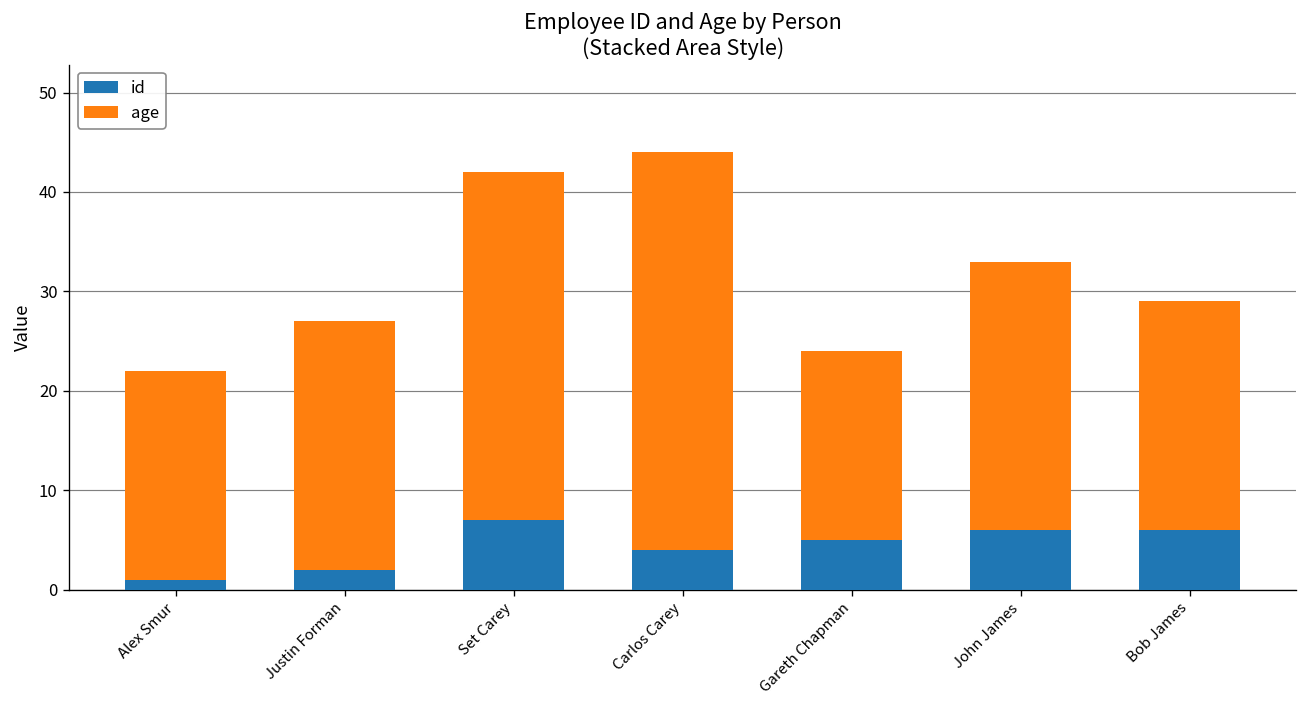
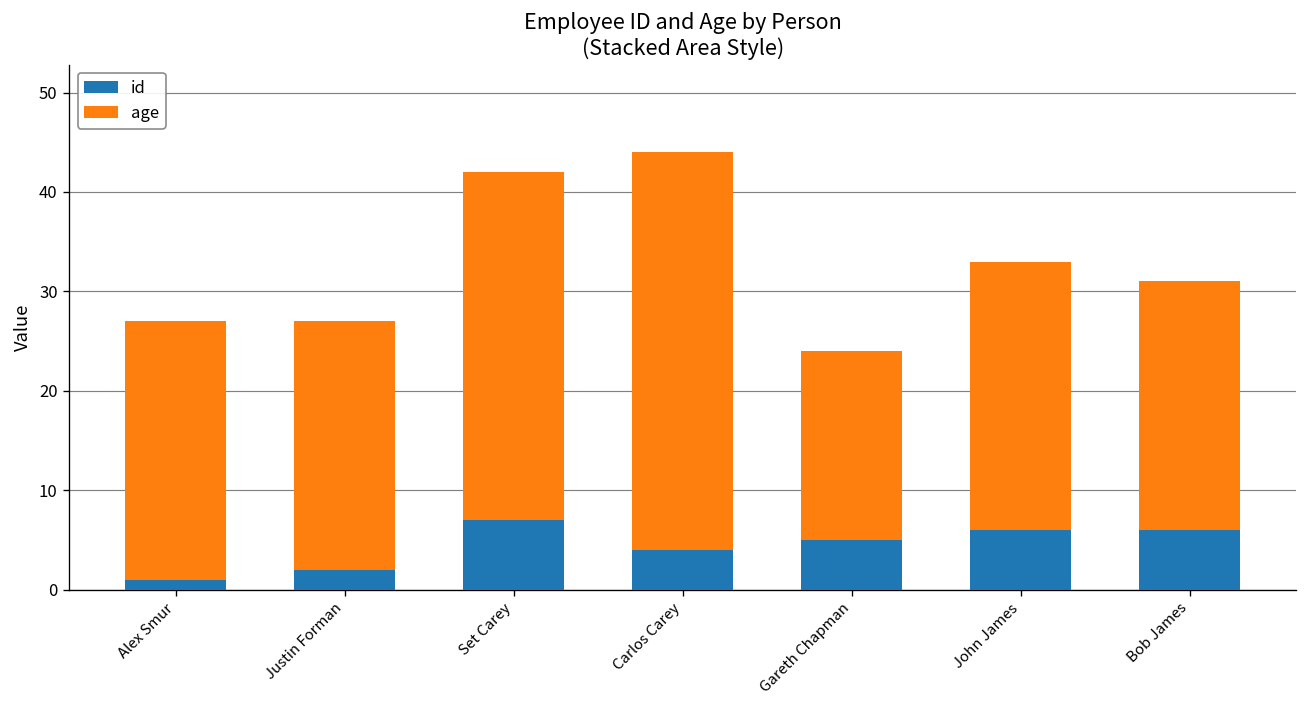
age, Alex Smur: 21 -> 26
age, Bob James: 23 -> 25
